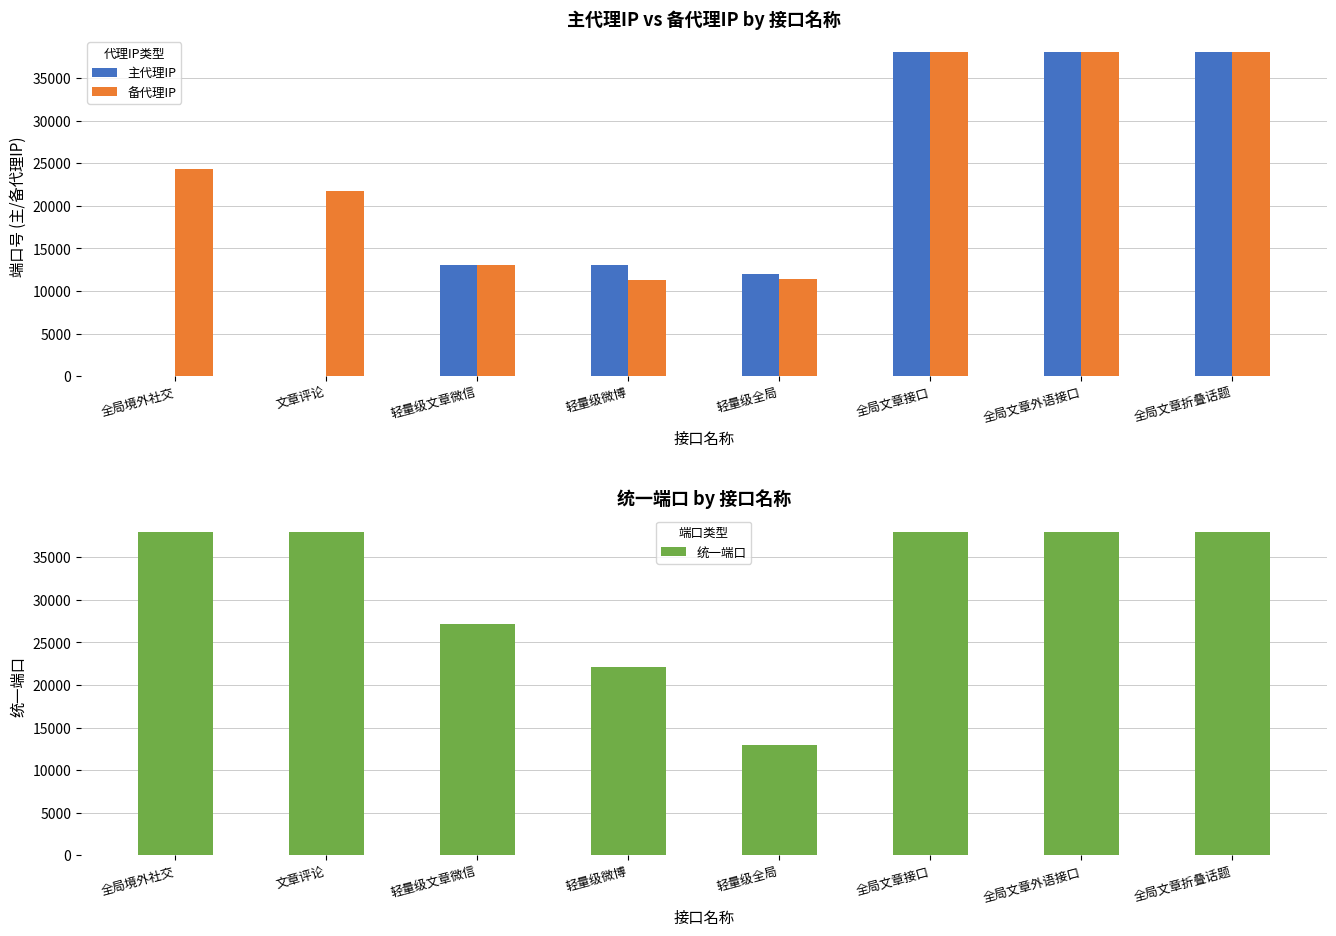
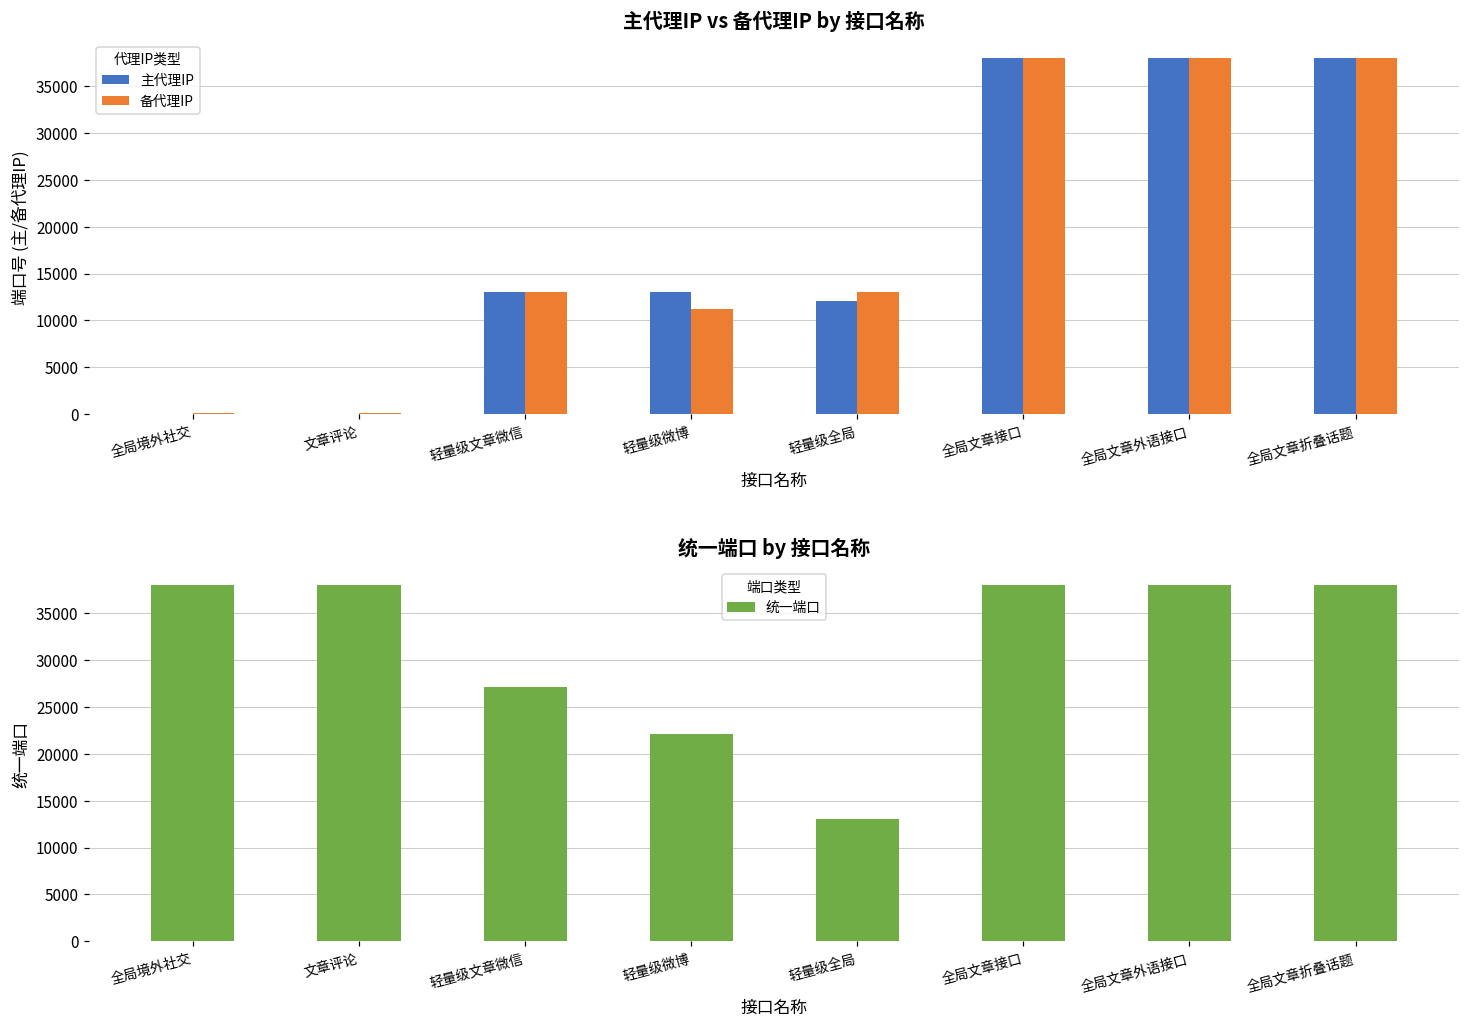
主代理IP vs 备代理IP by 接口名称, 备代理IP, 全局境外社交: 24000 -> 0
主代理IP vs 备代理IP by 接口名称, 备代理IP, 文章评论: 22000 -> 0
主代理IP vs 备代理IP by 接口名称, 备代理IP, 轻量级全局: 11000 -> 13000
